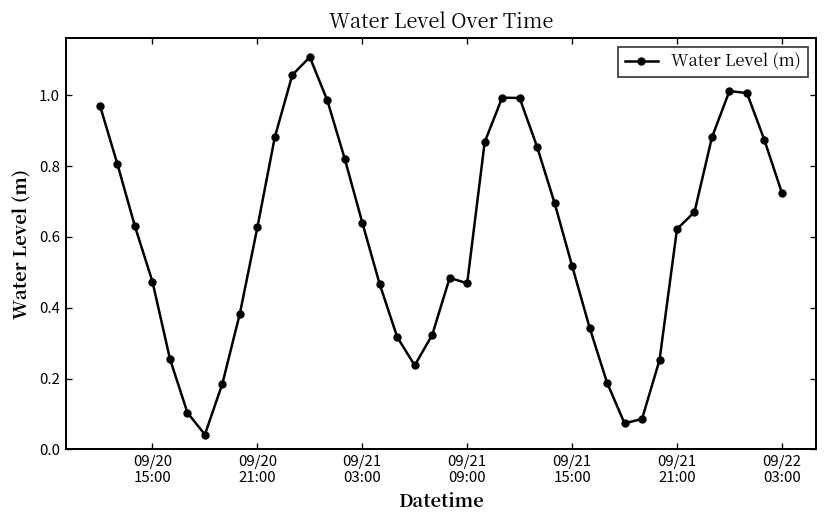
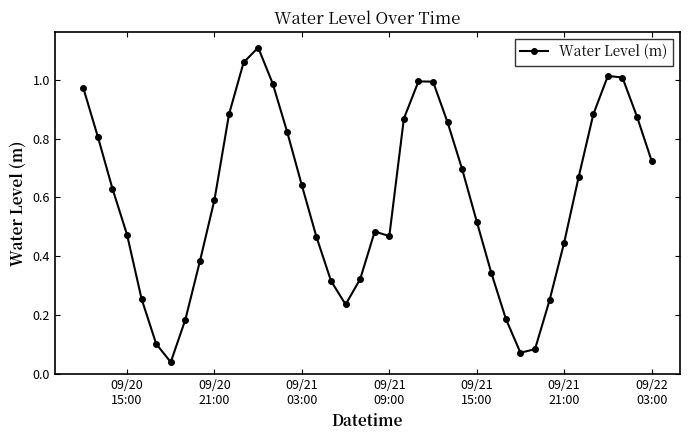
09/20 21:00: 0.63 -> 0.59
09/21 21:00: 0.62 -> 0.45
